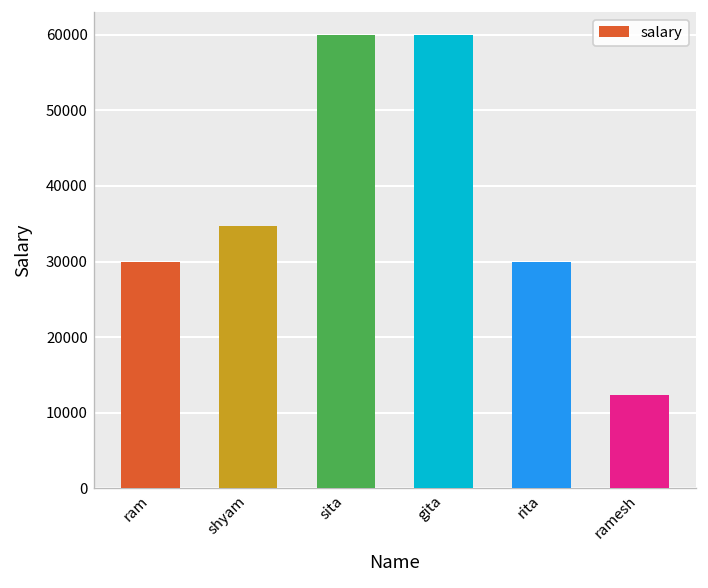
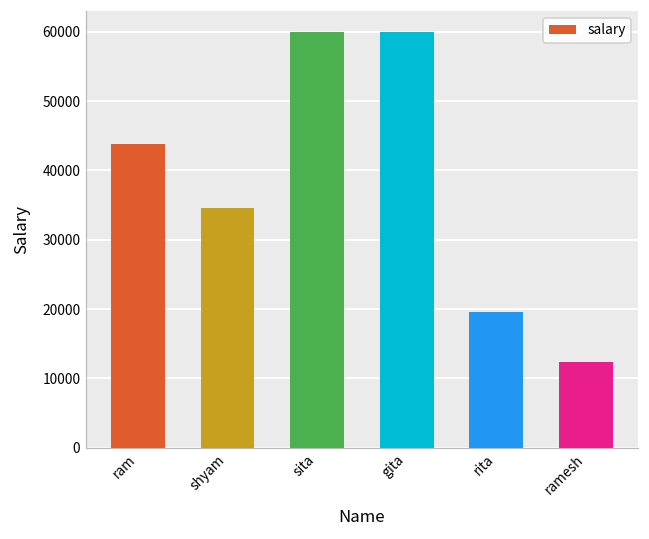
ram: 30000 -> 44000
rita: 30000 -> 20000
